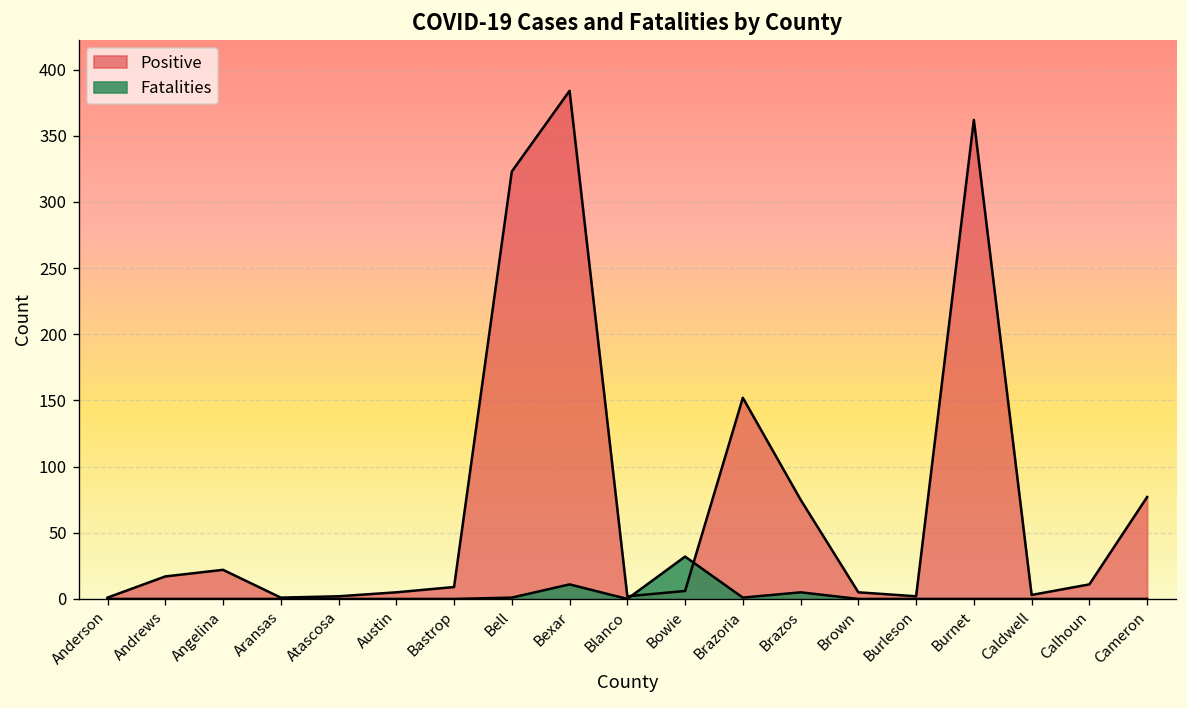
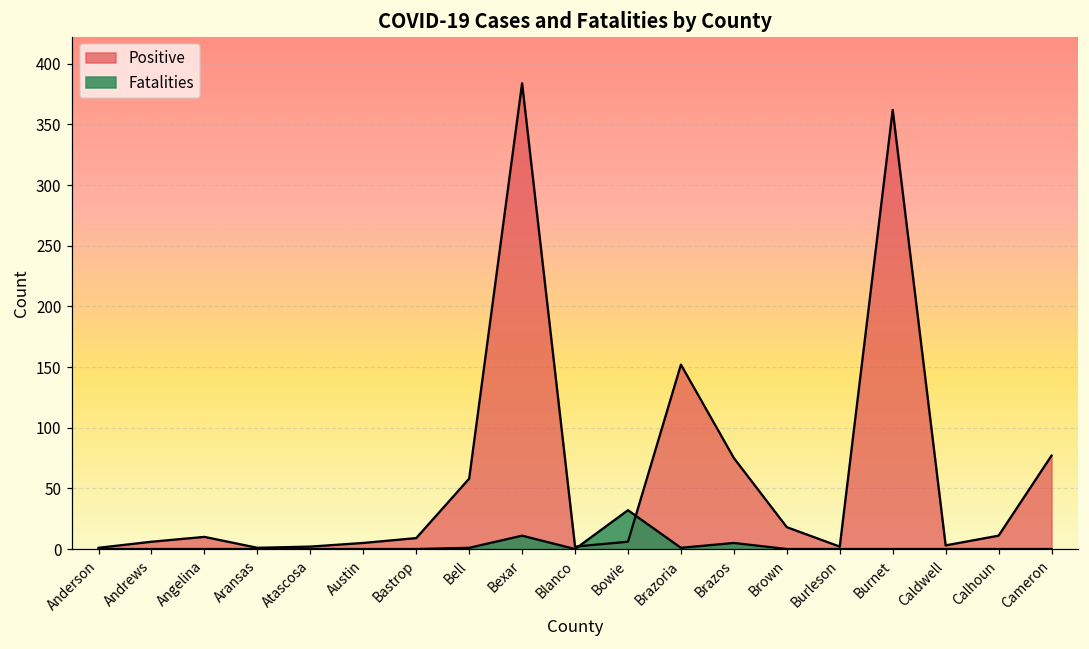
Positive, Andrews: 17 -> 6
Positive, Angelina: 22 -> 10
Positive, Bell: 323 -> 58
Positive, Brown: 5 -> 18
